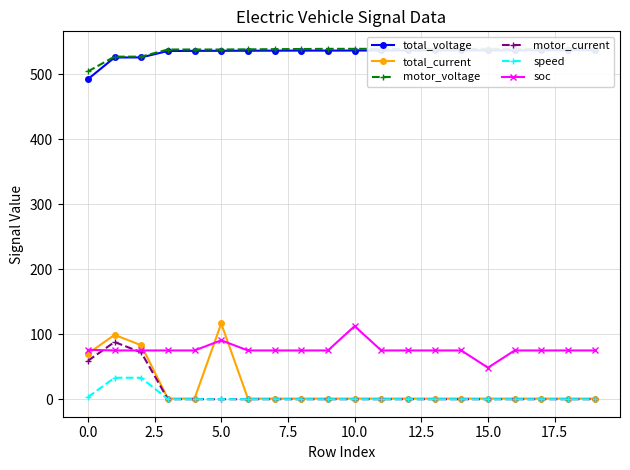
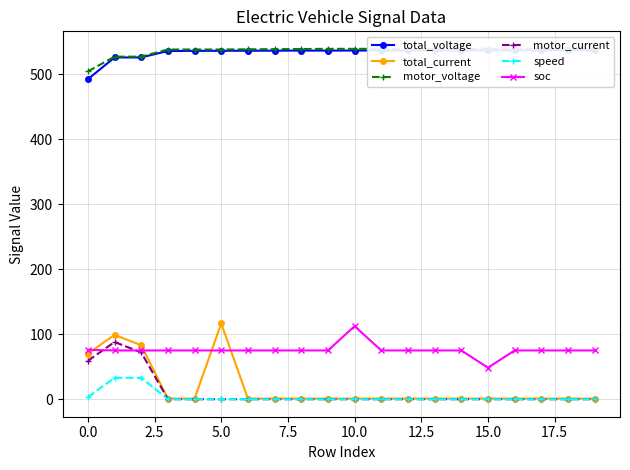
soc, 5.0: 90 -> 80
